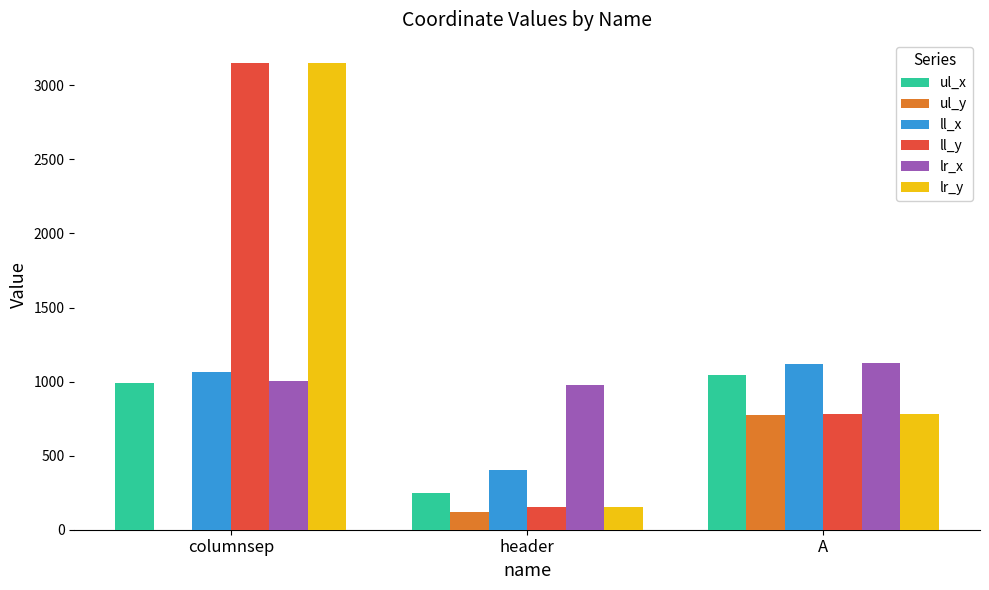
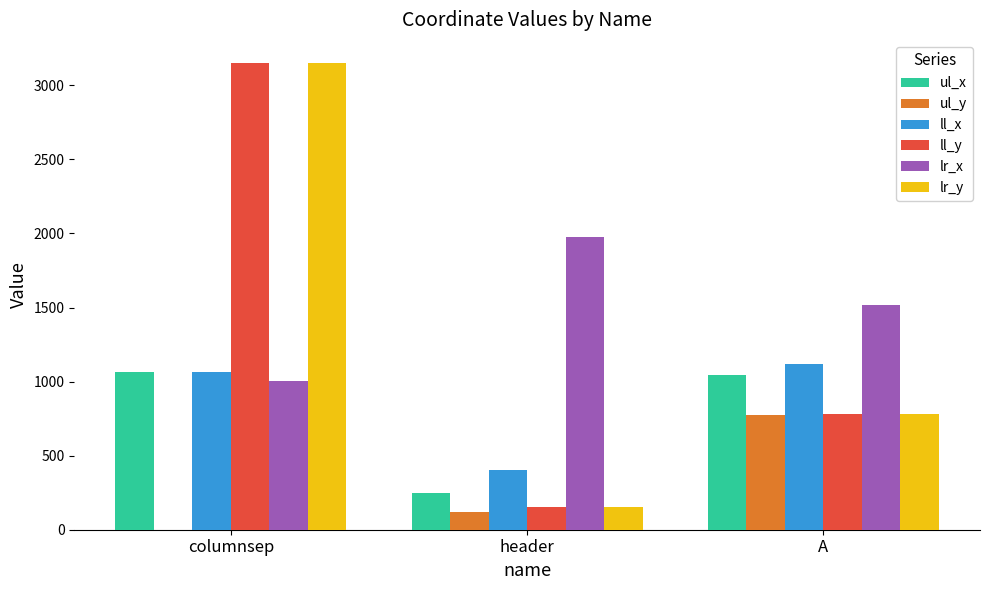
ul_x, columnsep: 990 -> 1070
lr_x, header: 980 -> 1970
lr_x, A: 1120 -> 1520
